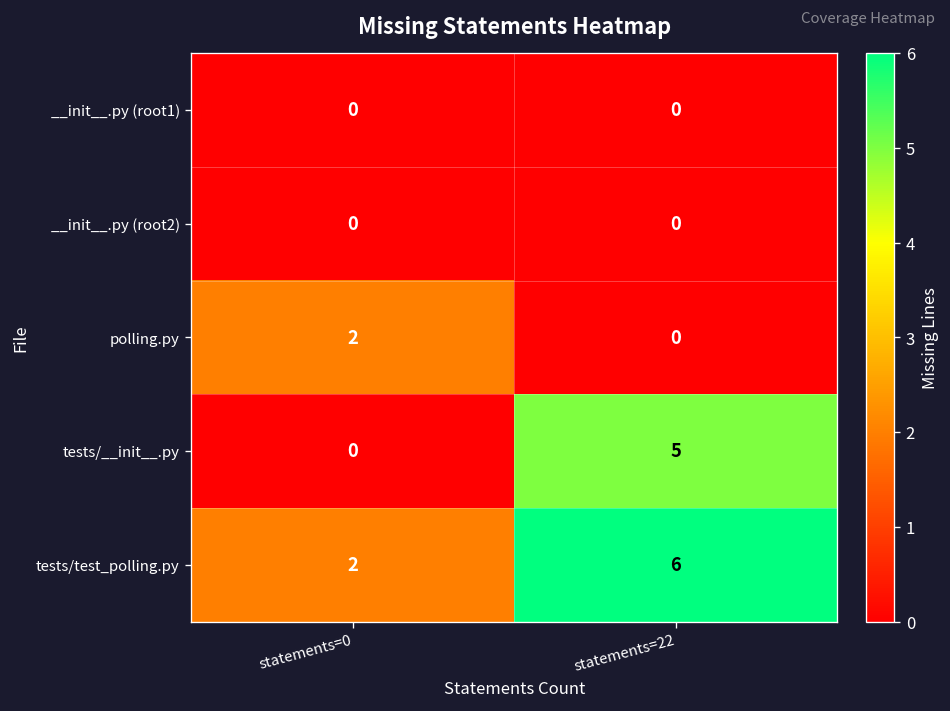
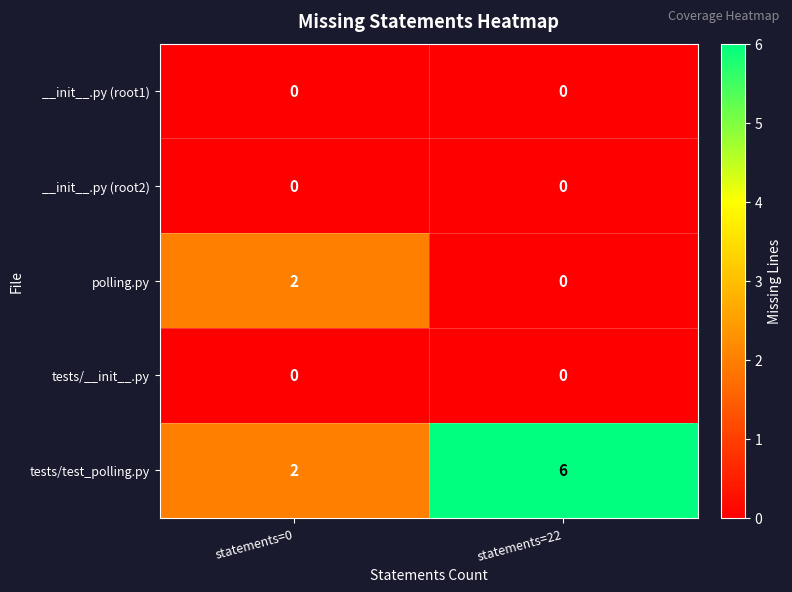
tests/__init__.py, statements=22: 5 -> 0
